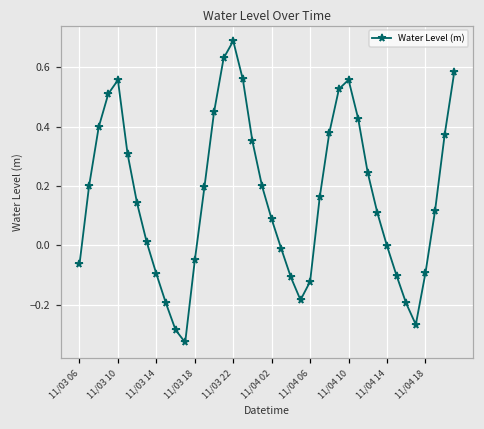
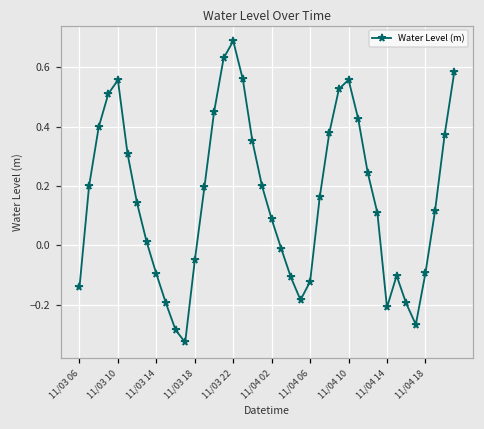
11/03 06: -0.06 -> -0.14
11/04 14: 0.00 -> -0.21
